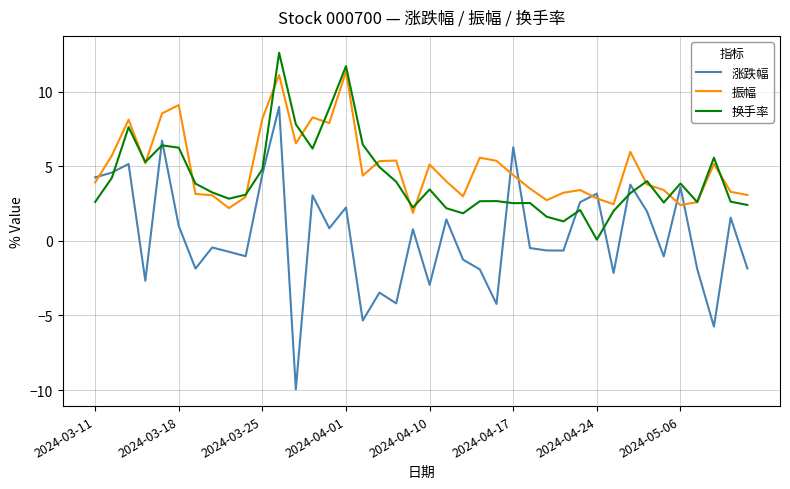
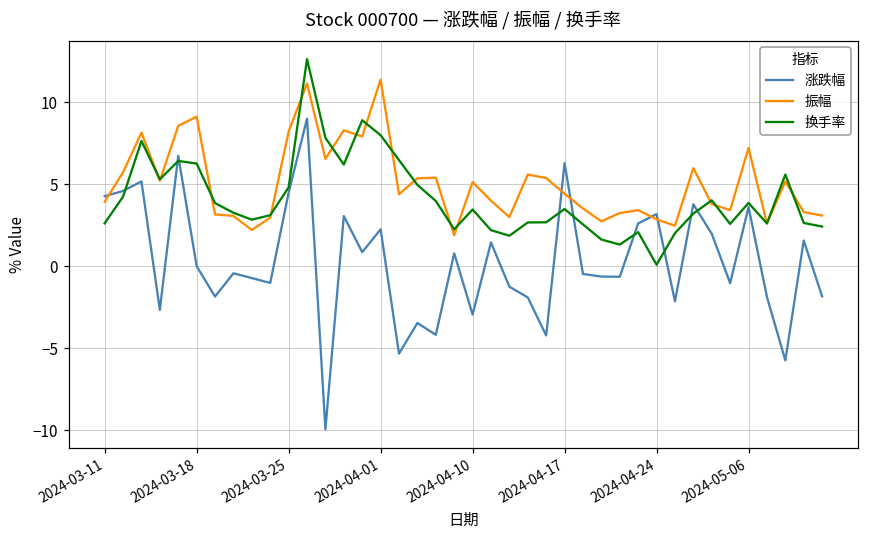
涨跌幅, 2024-03-18: 1 -> 0
换手率, 2024-04-01: 11.7 -> 8.0
换手率, 2024-04-17: 2.5 -> 3.5
振幅, 2024-05-06: 2.4 -> 7.2
